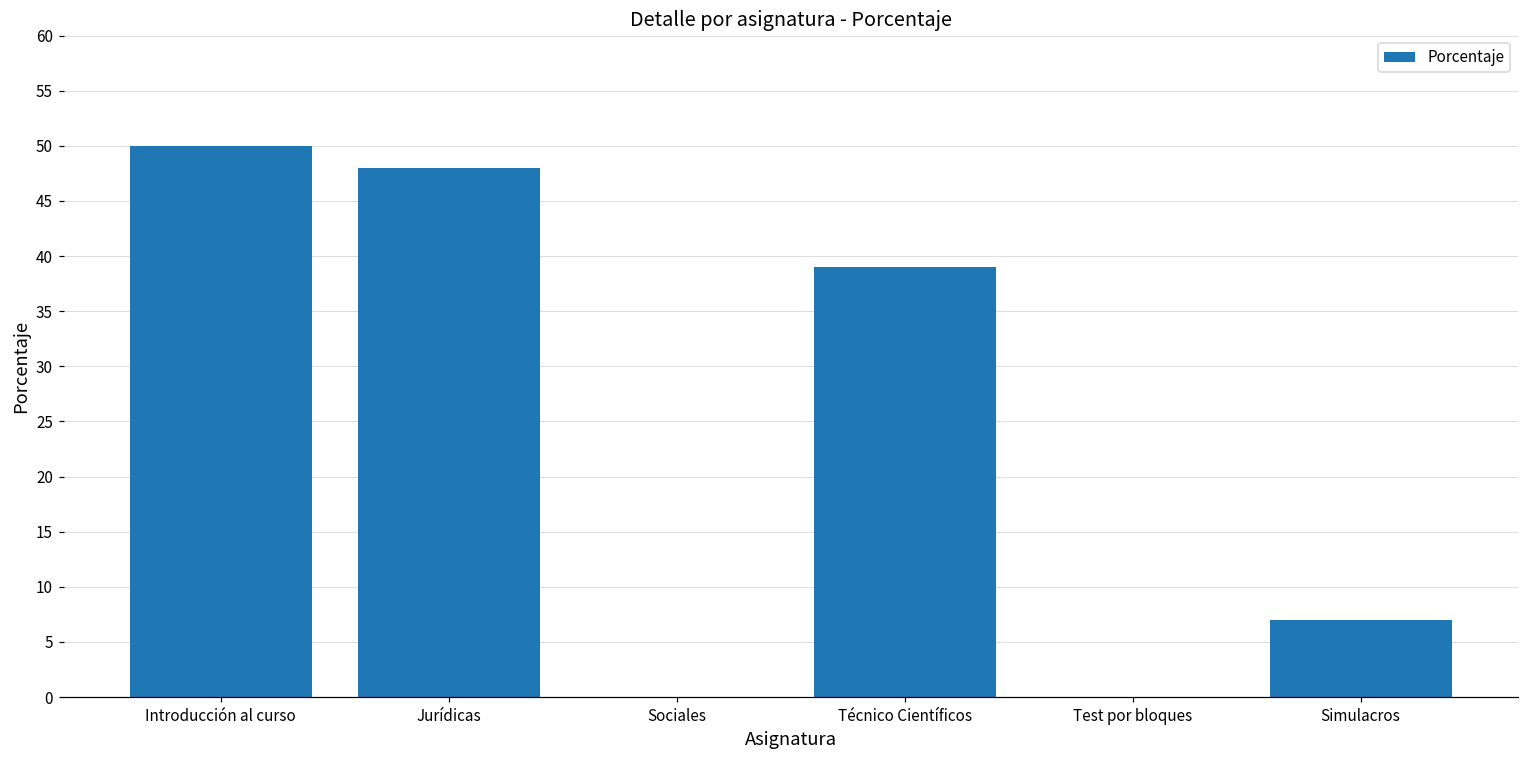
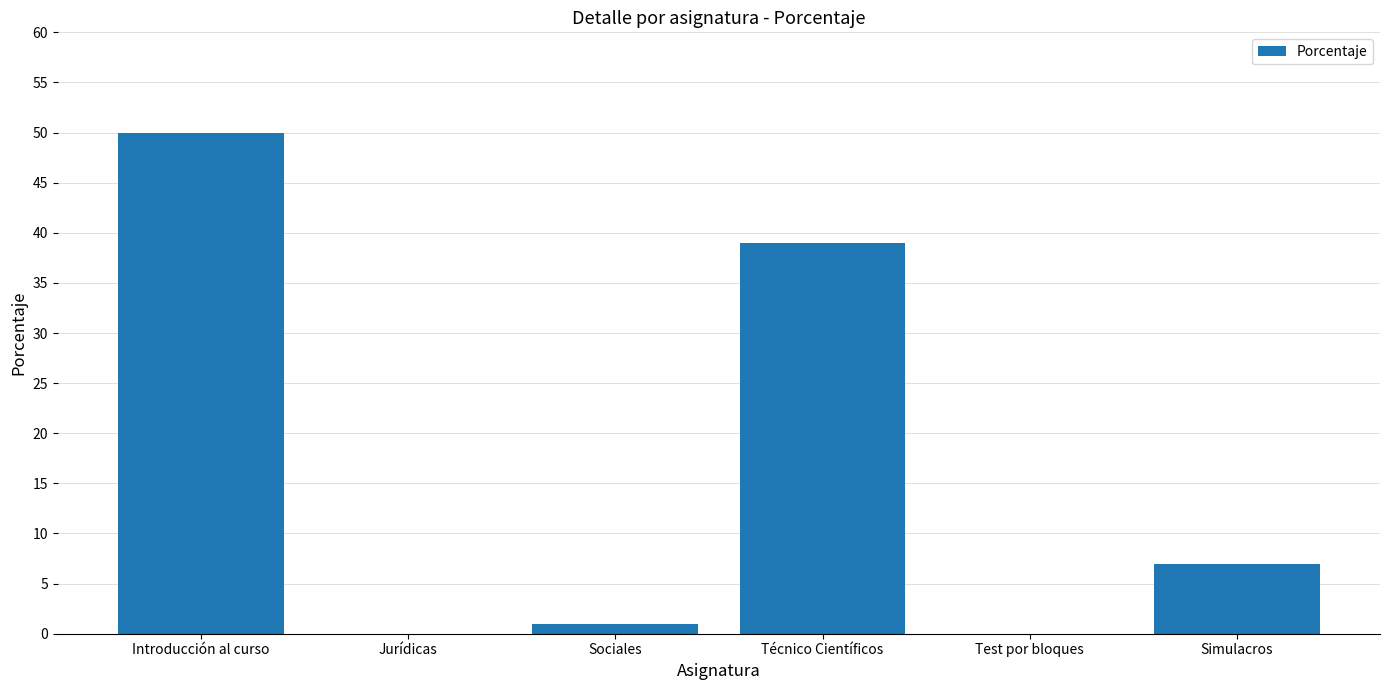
Jurídicas: 48 -> 0
Sociales: 0 -> 1
